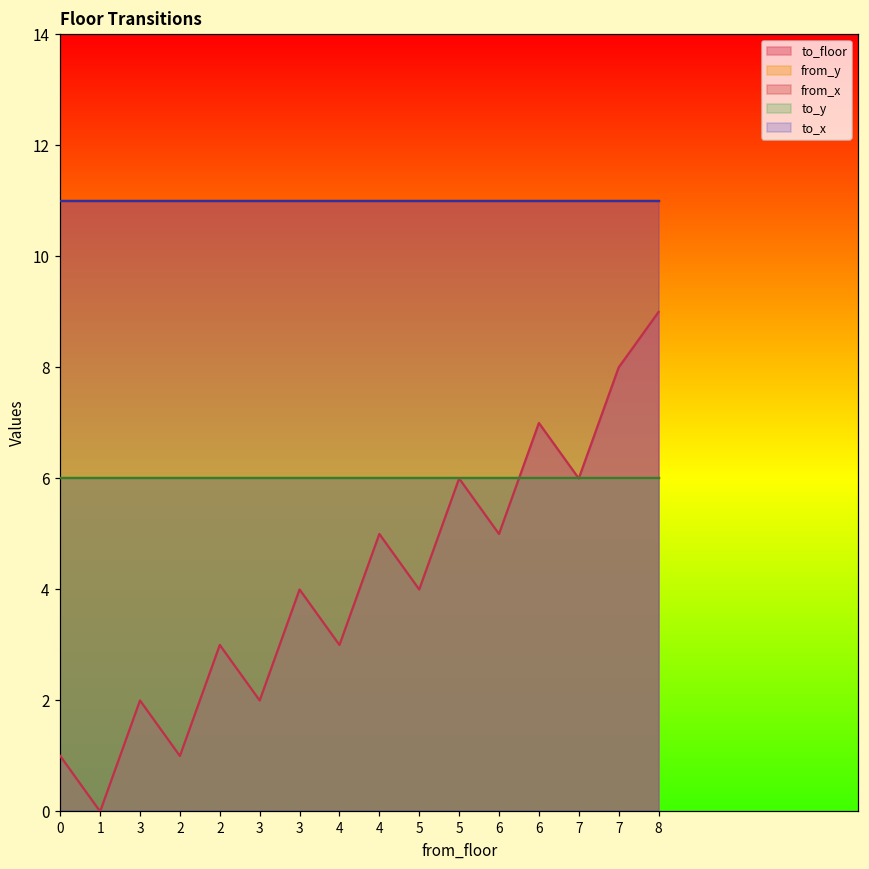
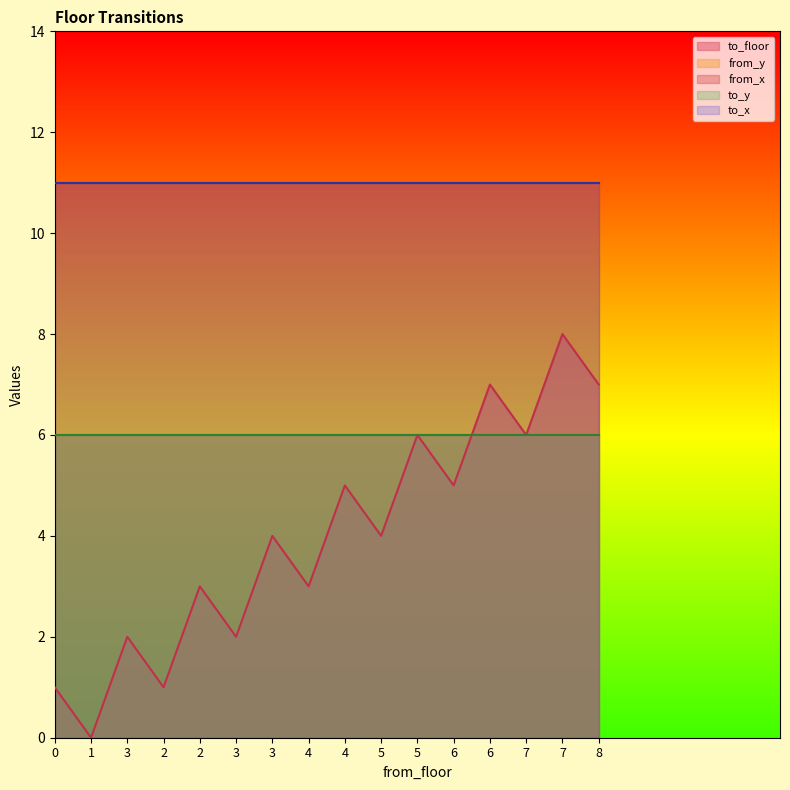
to_floor, 8: 9 -> 7
